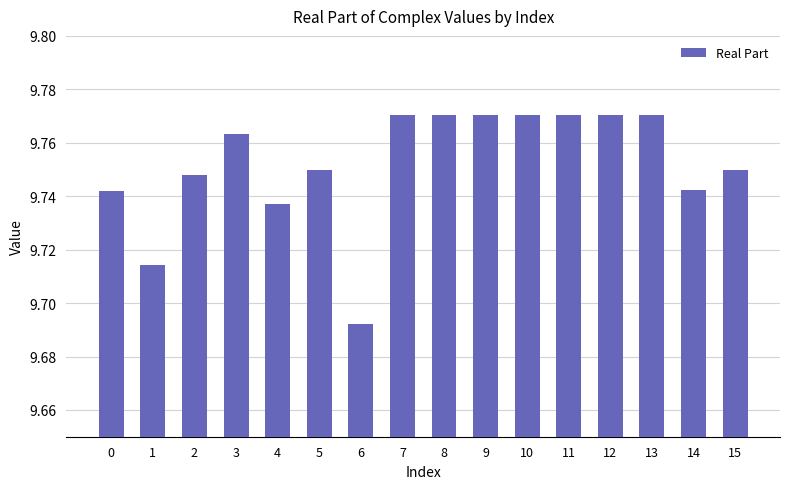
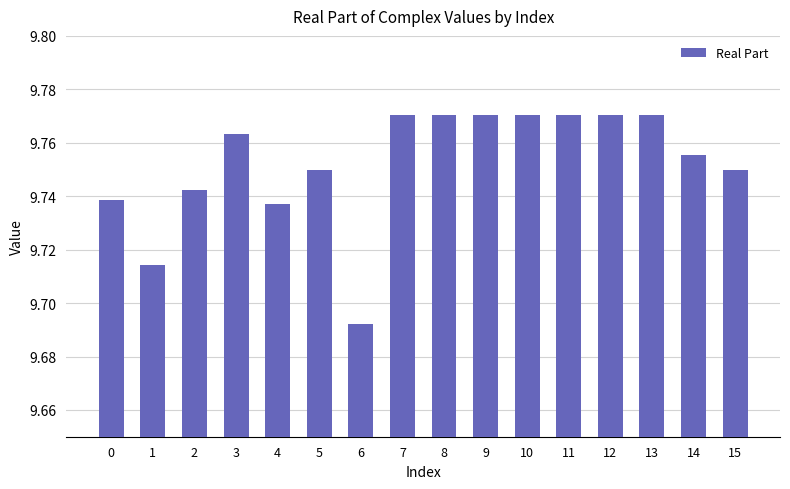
0: 9.742 -> 9.738
2: 9.748 -> 9.742
14: 9.742 -> 9.755
